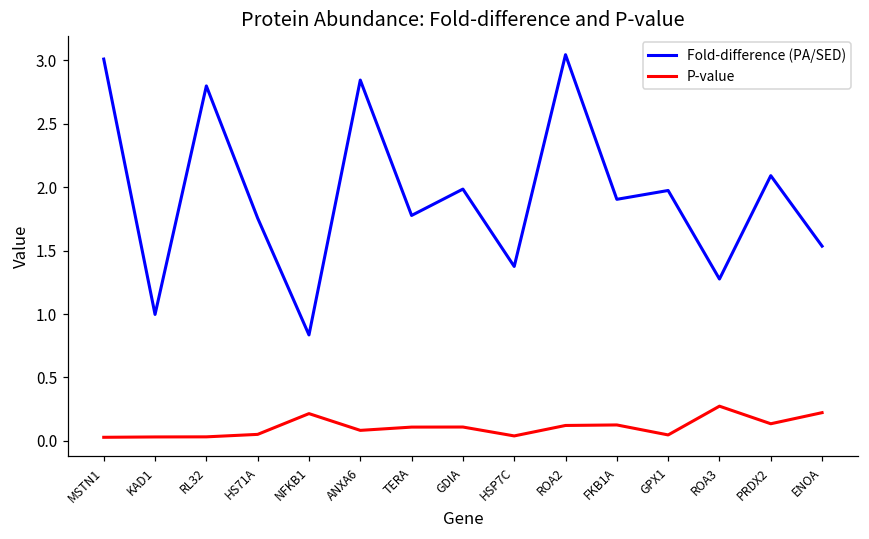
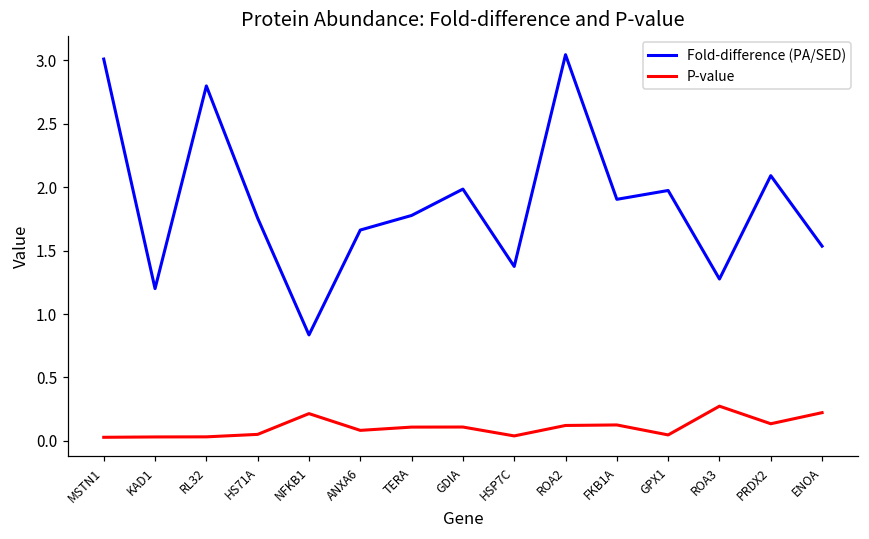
Fold-difference (PA/SED), KAD1: 1.00 -> 1.20
Fold-difference (PA/SED), ANXA6: 2.84 -> 1.66
